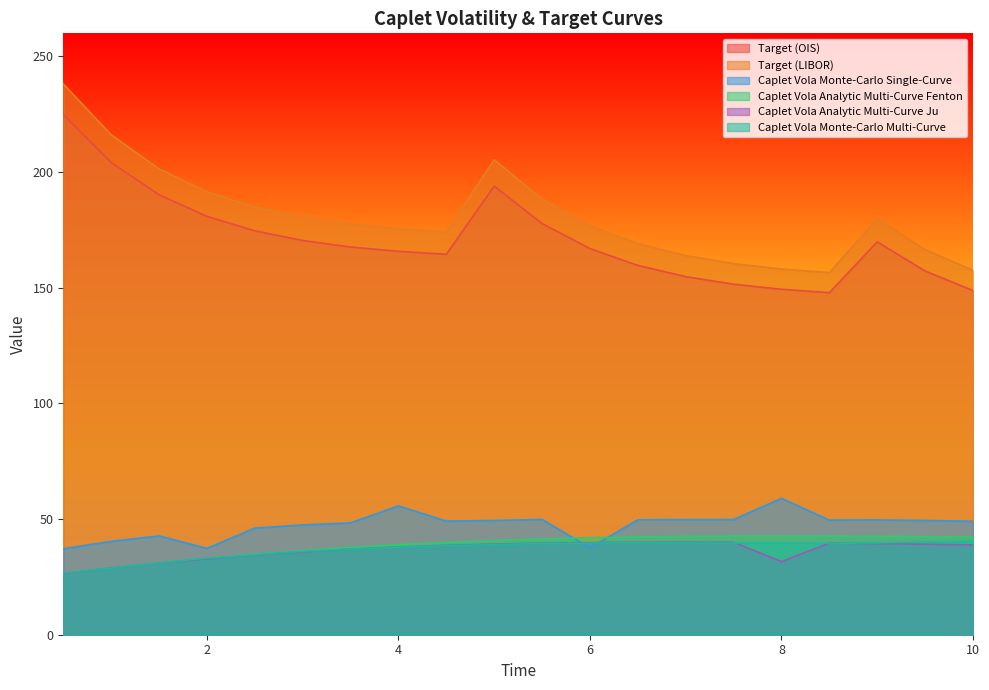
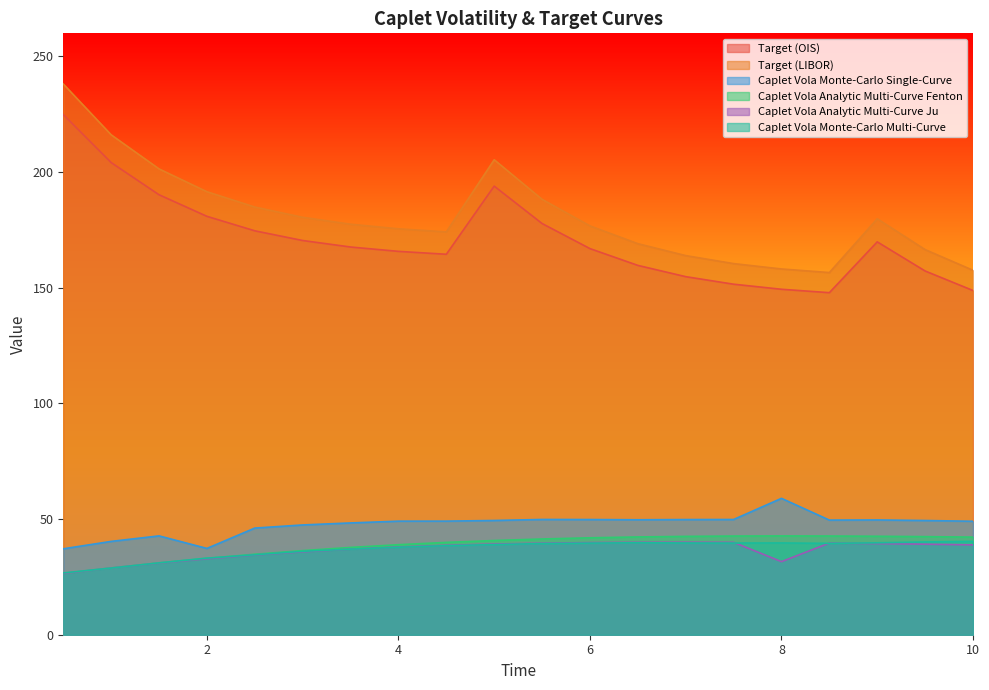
Caplet Vola Monte-Carlo Single-Curve, 4: 56 -> 49
Caplet Vola Monte-Carlo Single-Curve, 6: 38 -> 50
